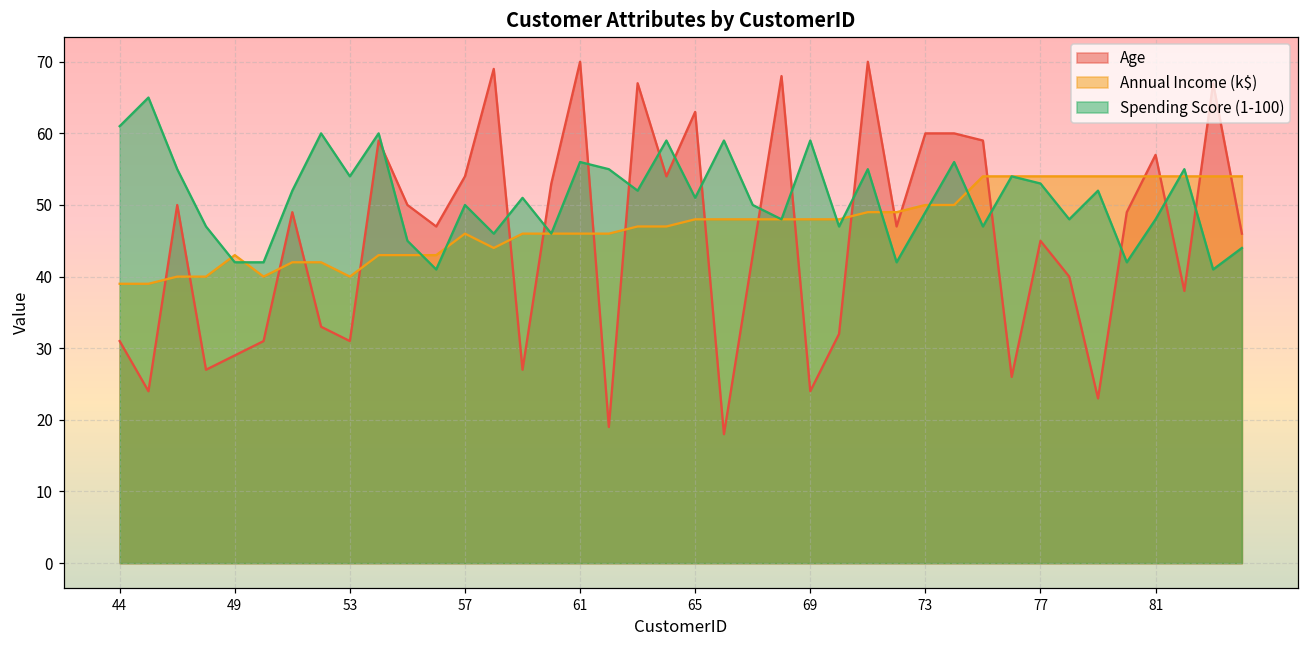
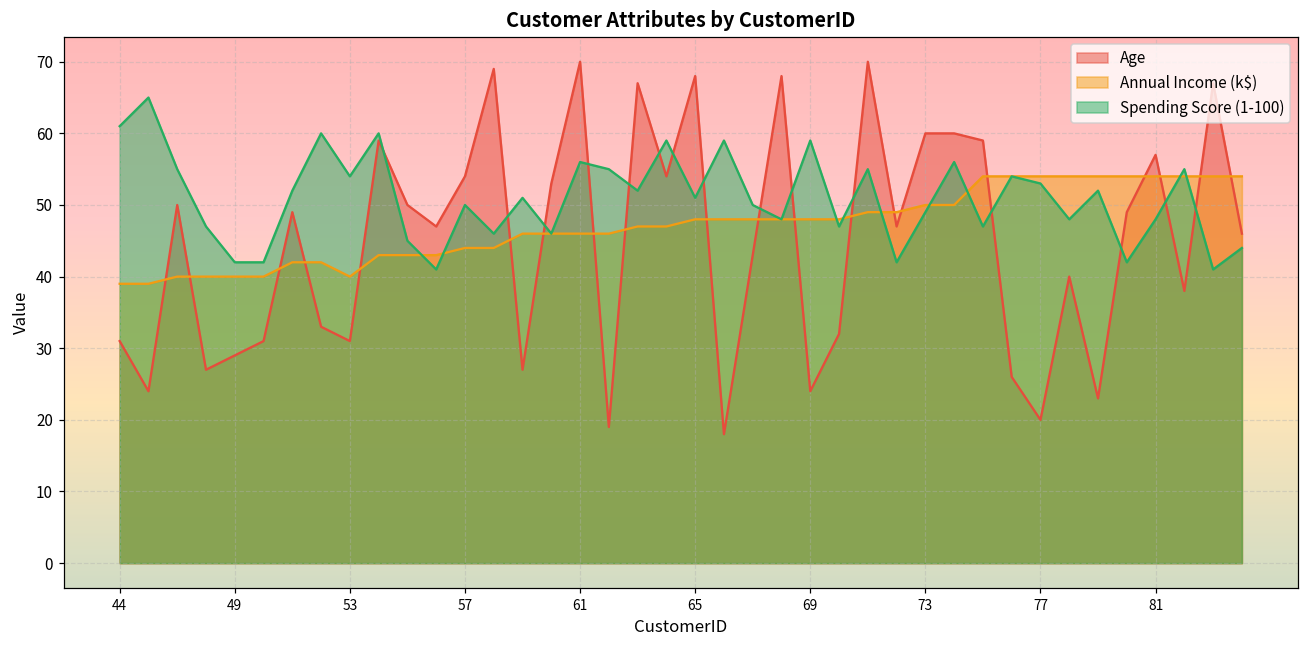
Annual Income (k$), 49: 43 -> 40
Annual Income (k$), 57: 46 -> 44
Age, 65: 63 -> 68
Age, 77: 45 -> 20
